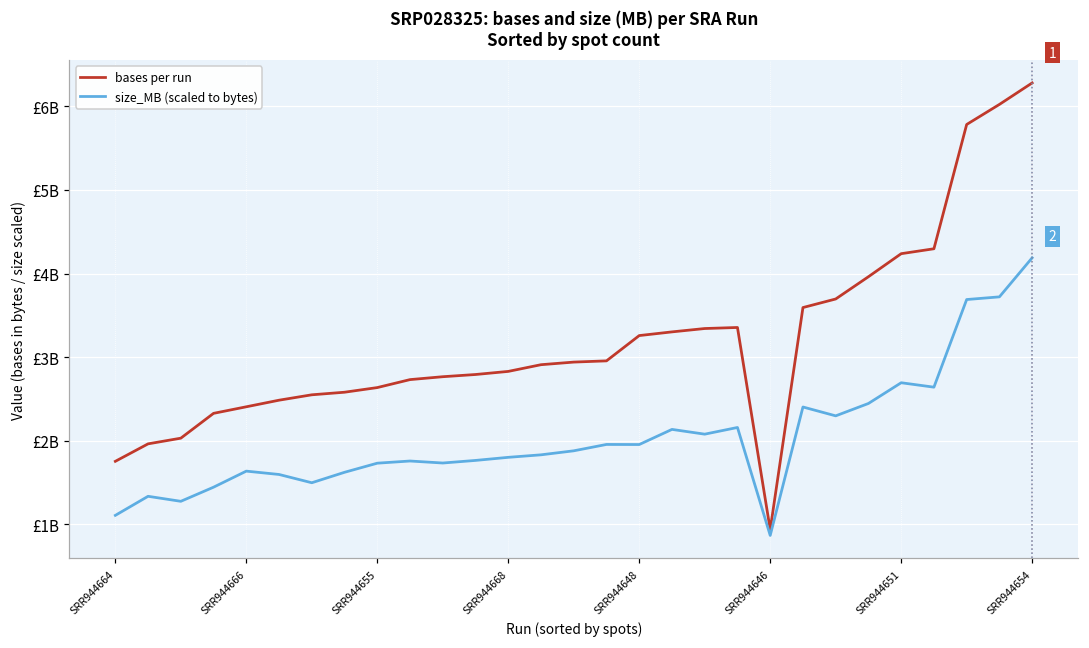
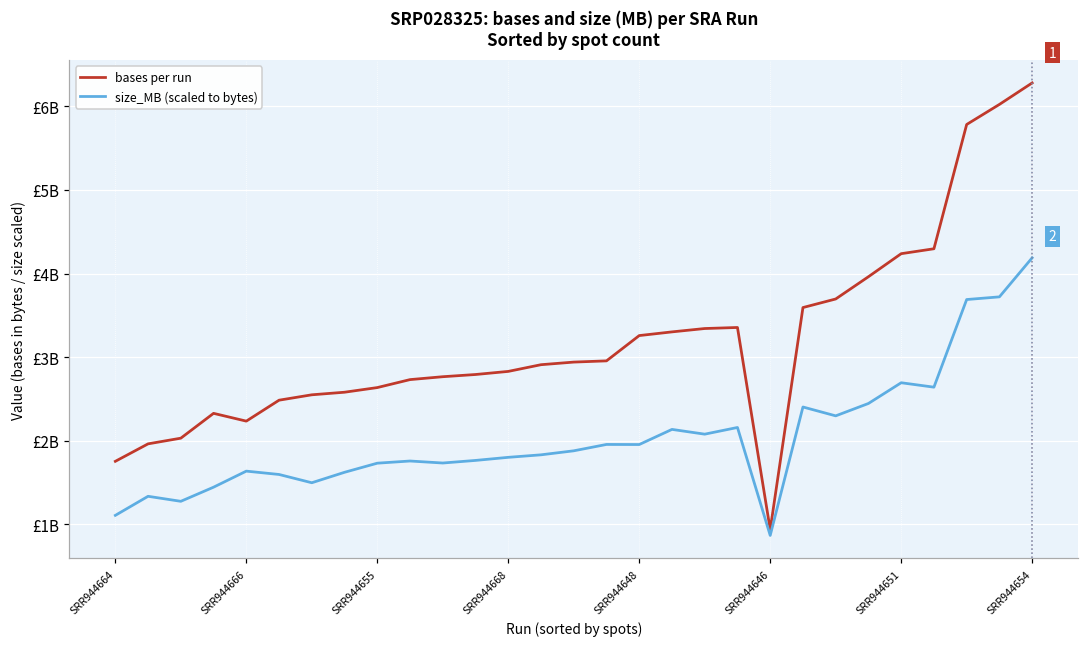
bases per run, SRR944666: £2400000000 -> £2200000000
